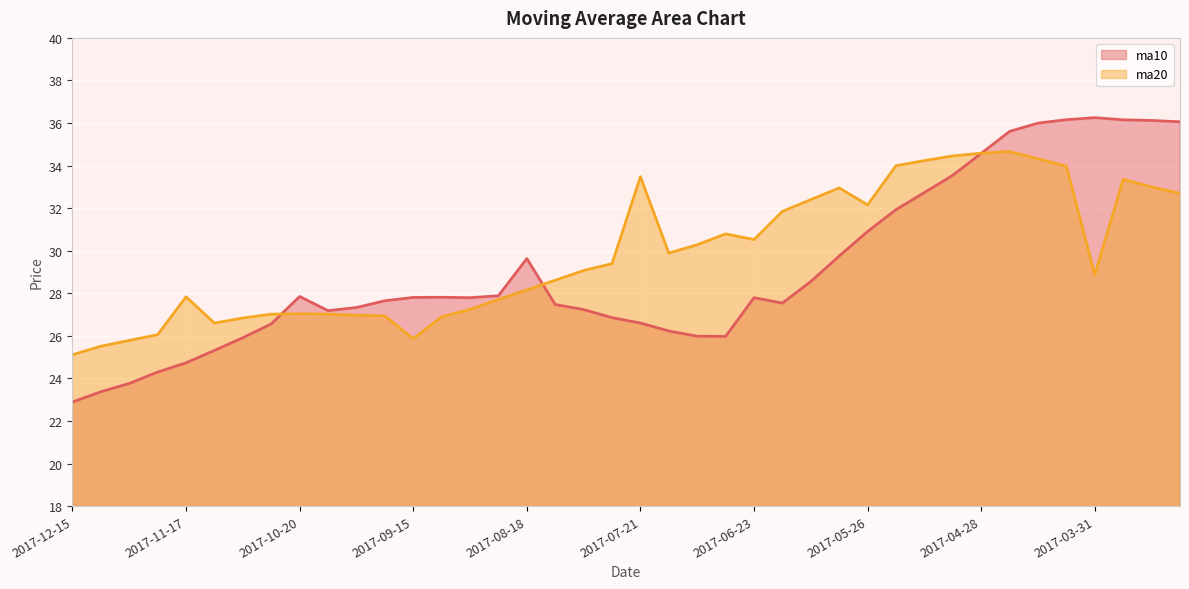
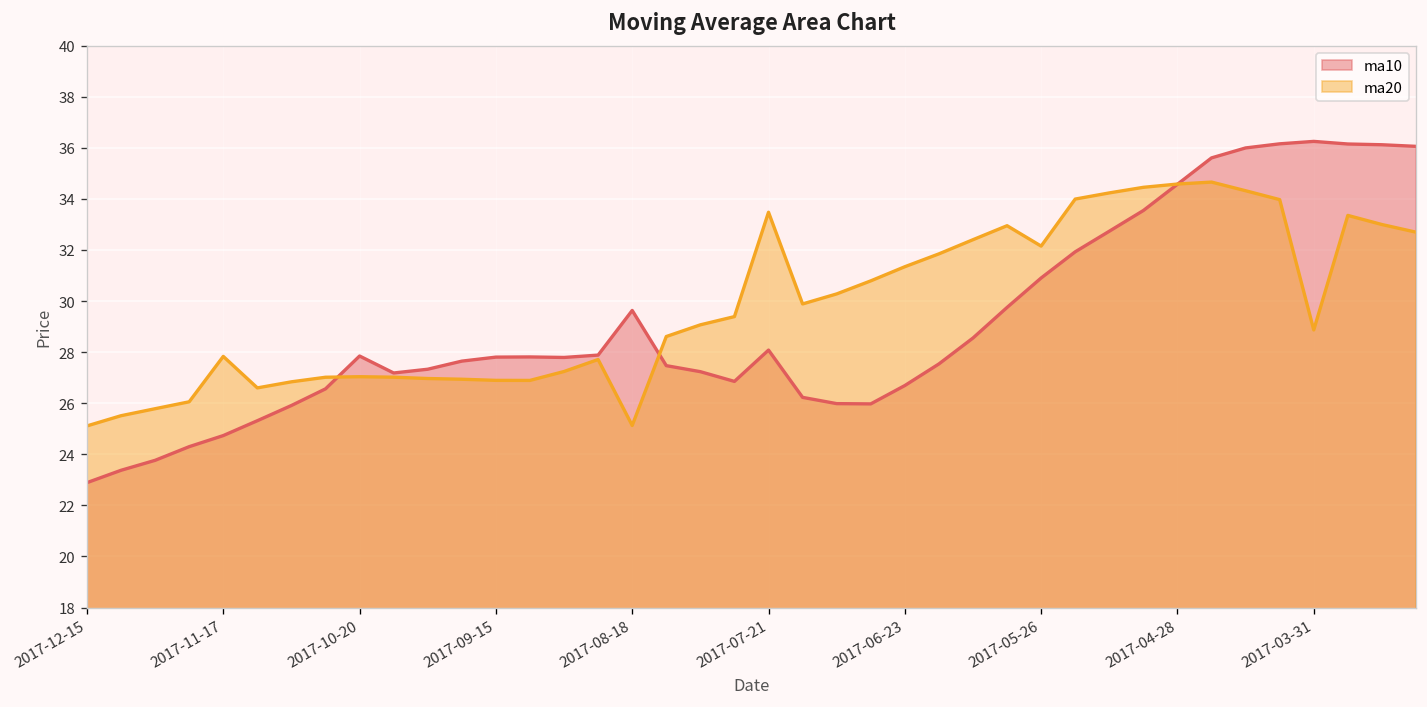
ma20, 2017-09-15: 25.9 -> 26.9
ma20, 2017-08-18: 28.2 -> 25.1
ma10, 2017-07-21: 26.6 -> 28.1
ma10, 2017-06-23: 27.8 -> 26.7
ma20, 2017-06-23: 30.5 -> 31.3
